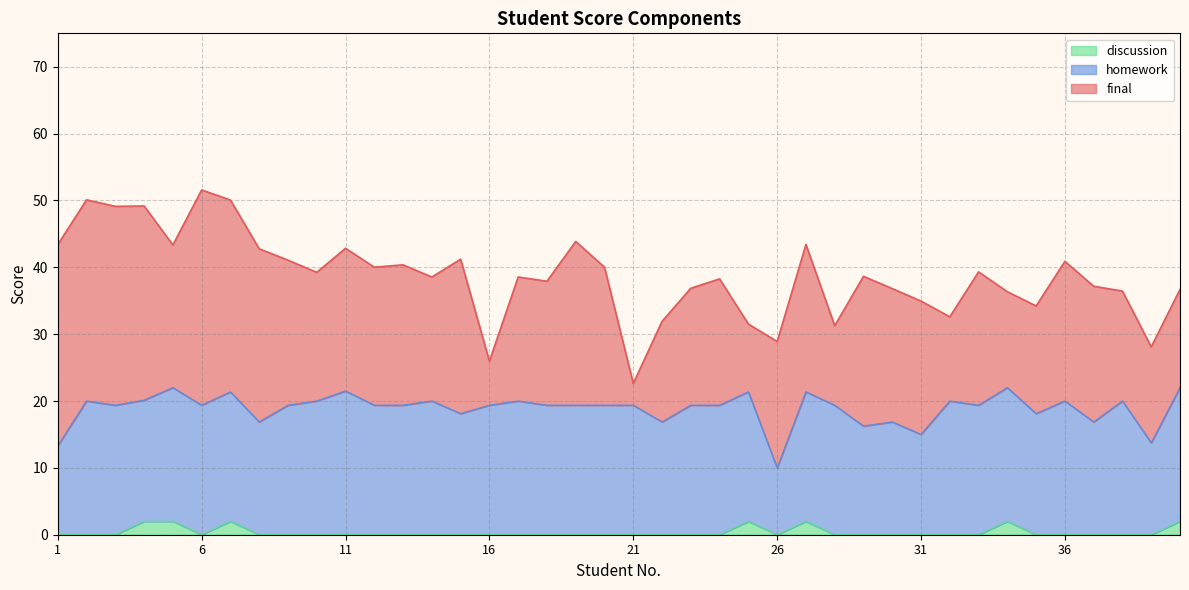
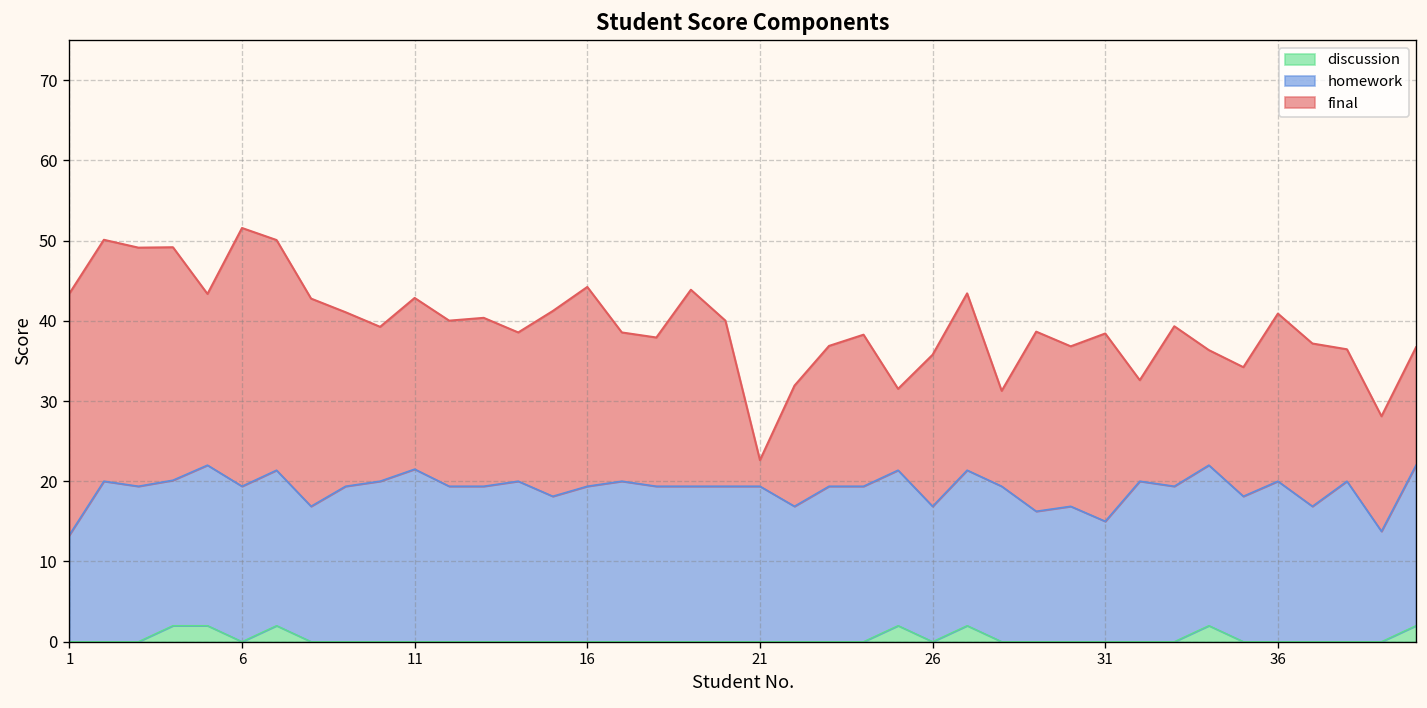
final, 16: 7 -> 25
homework, 26: 10 -> 17
final, 31: 20 -> 23
